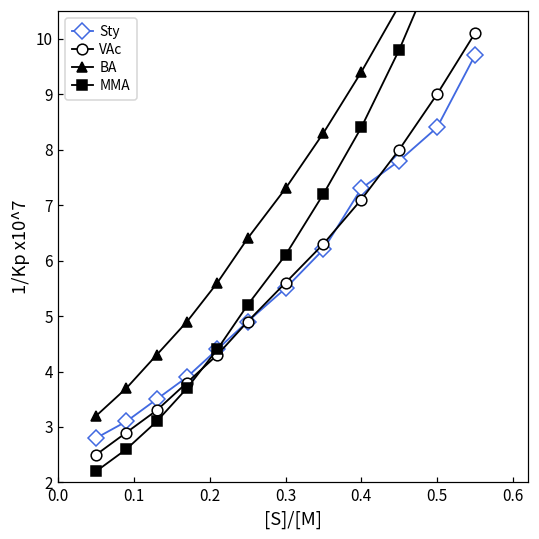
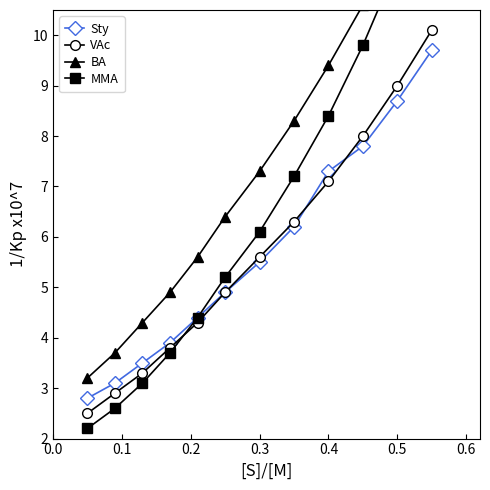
Sty, 0.5: 8.4 -> 8.7
